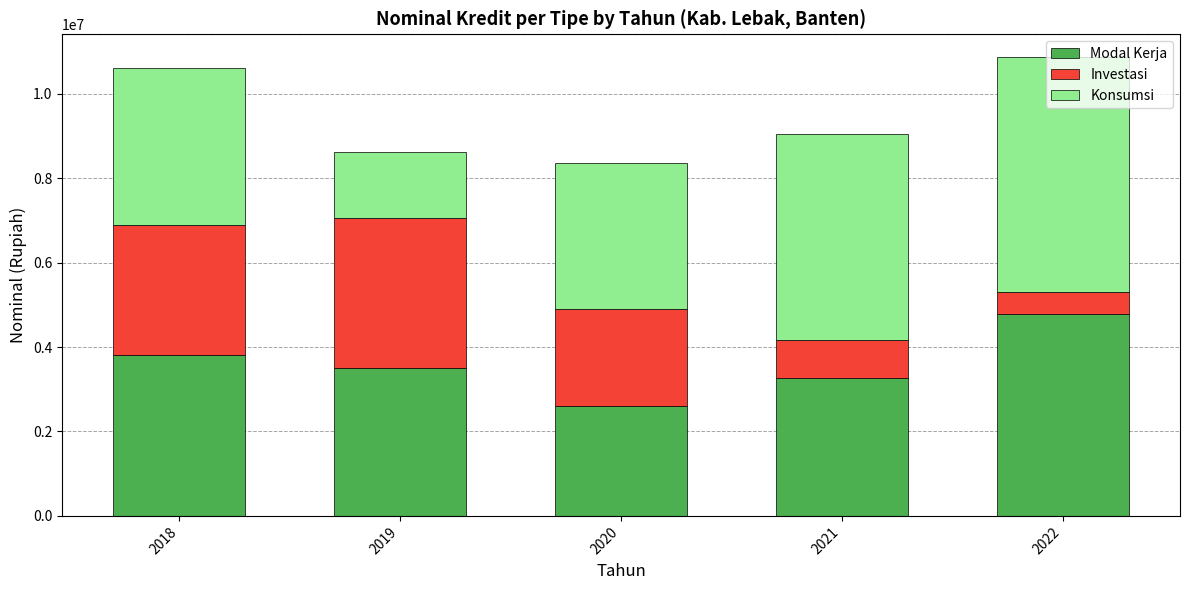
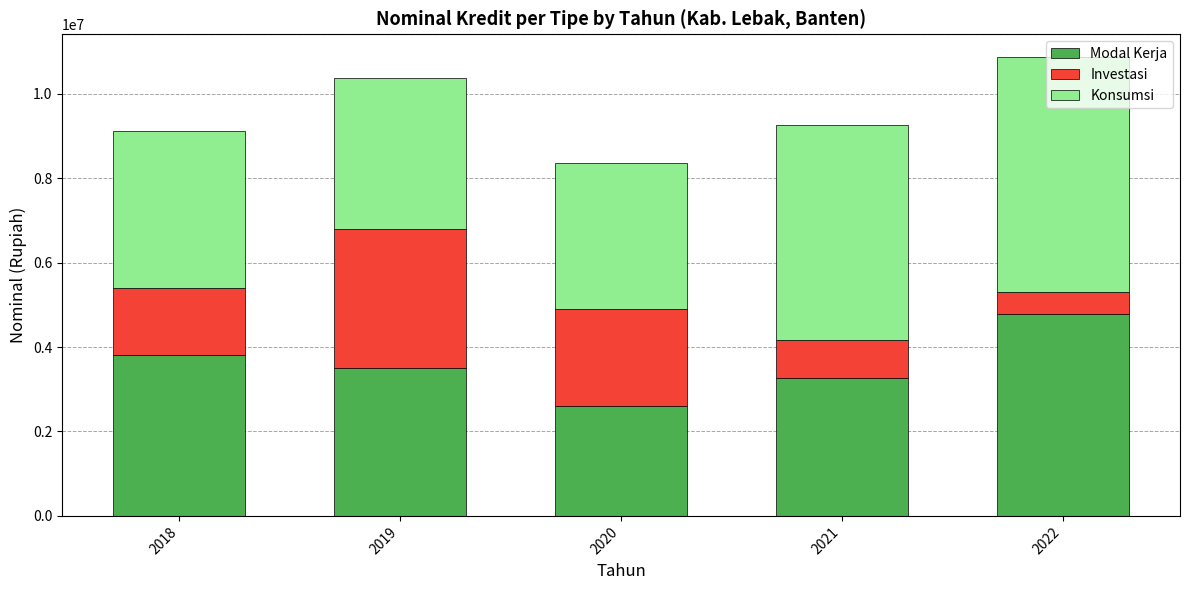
Investasi, 2018: 3100000 -> 1600000
Investasi, 2019: 3500000 -> 3300000
Konsumsi, 2019: 1600000 -> 3600000
Konsumsi, 2021: 4900000 -> 5100000
